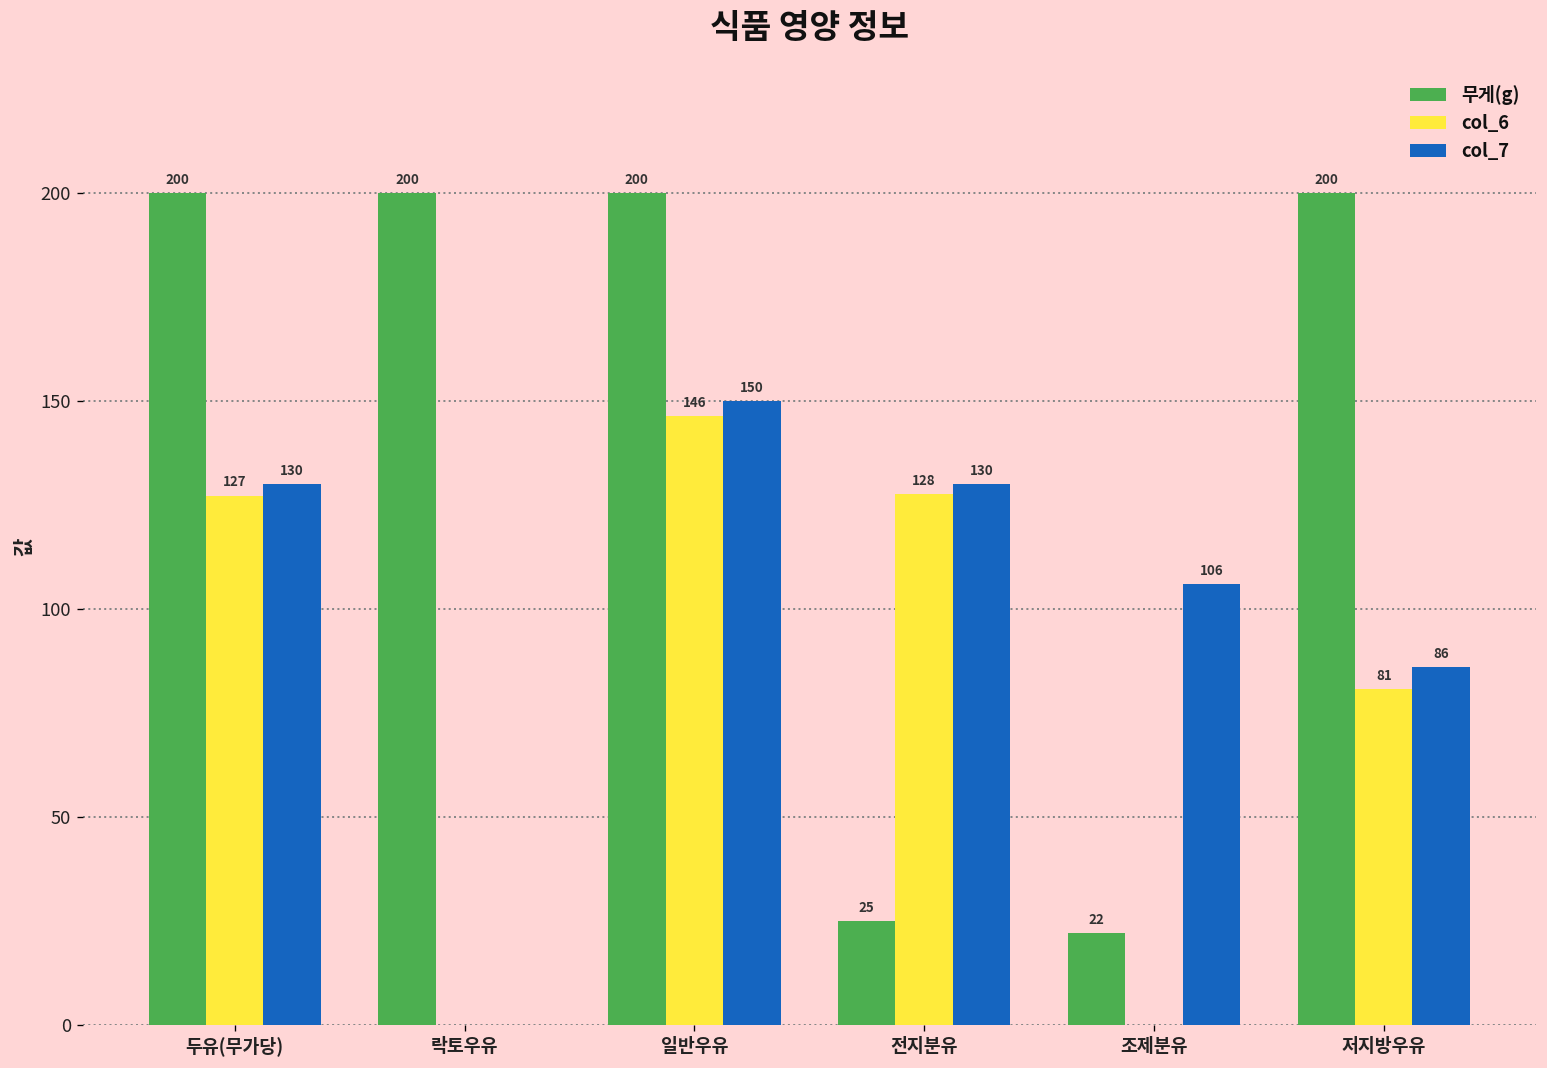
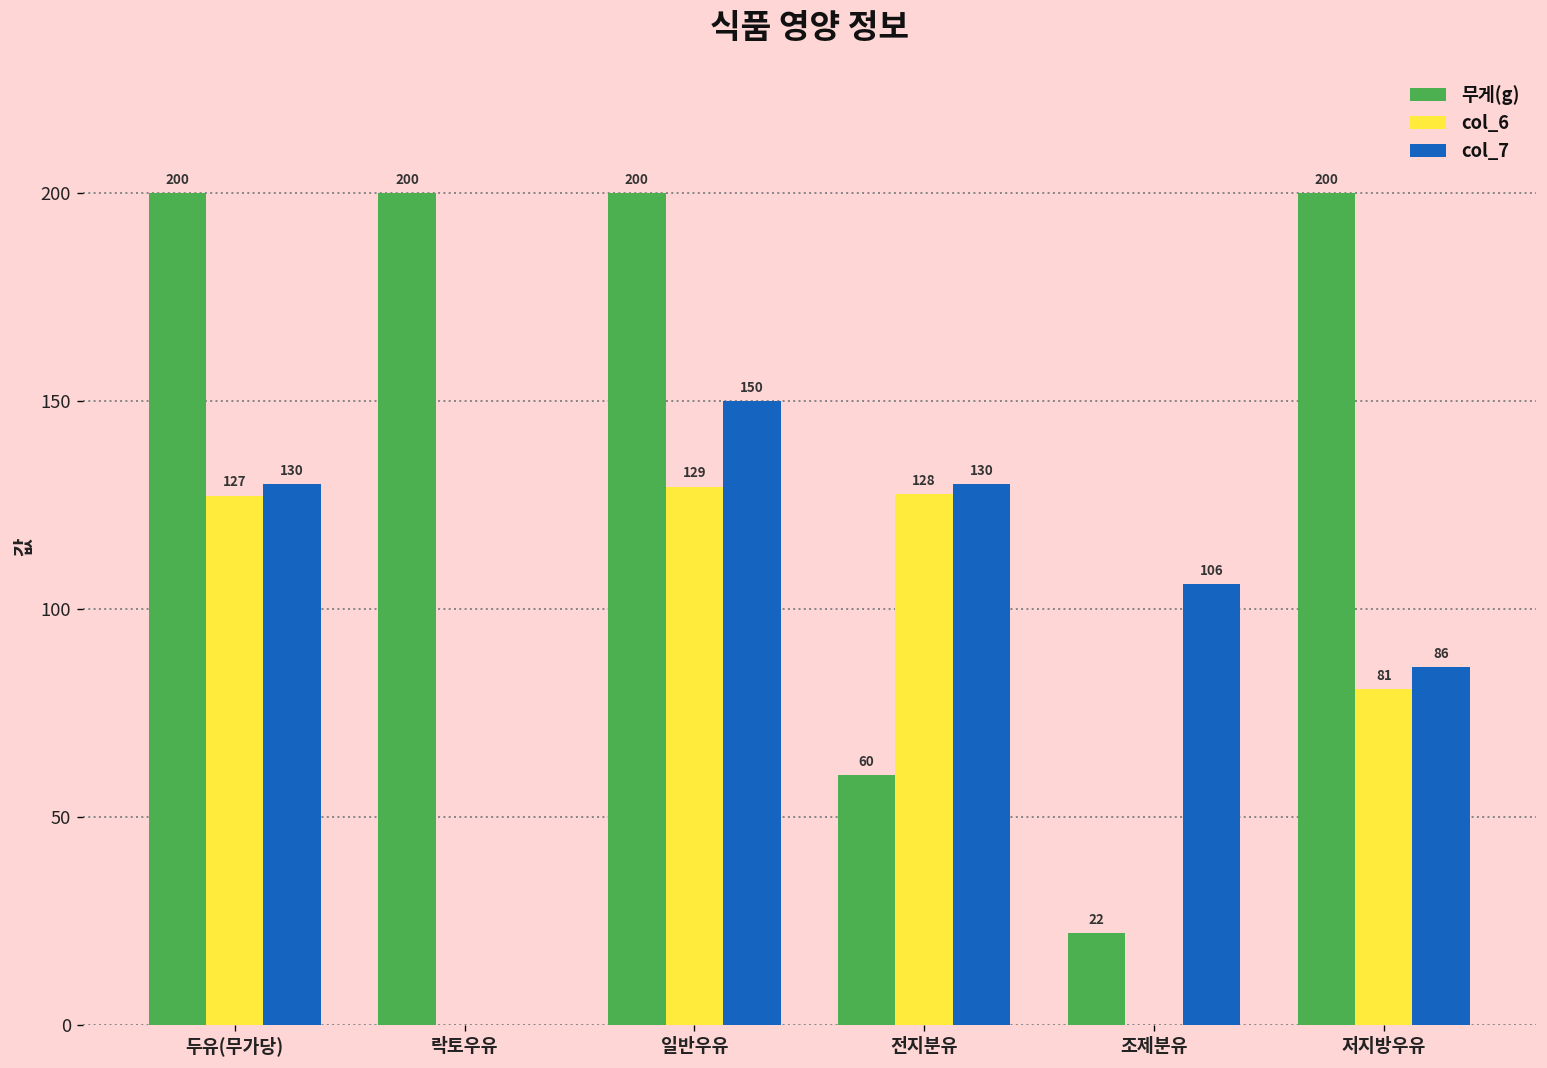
col_6, 일반우유: 146 -> 129
무게(g), 전지분유: 25 -> 60
